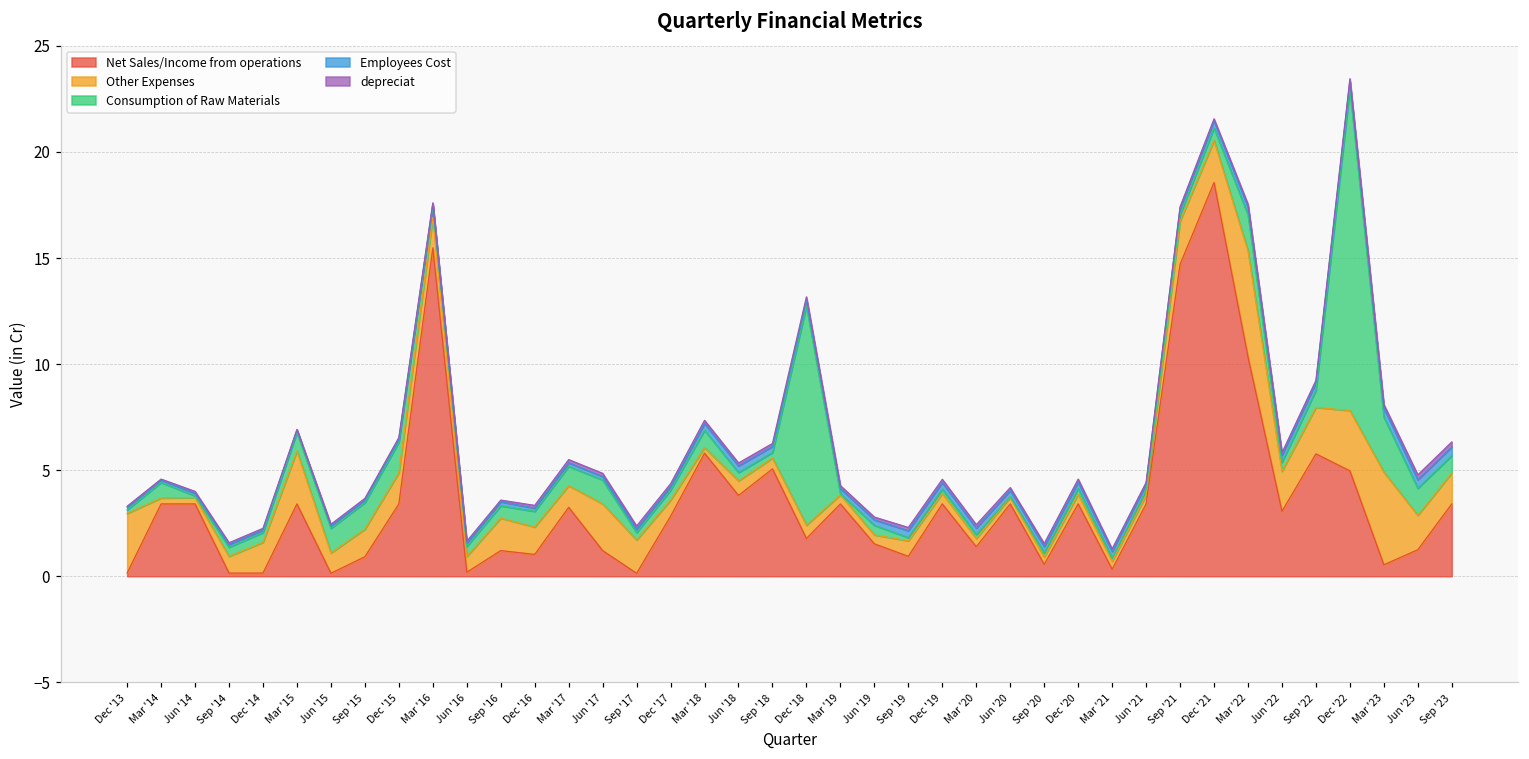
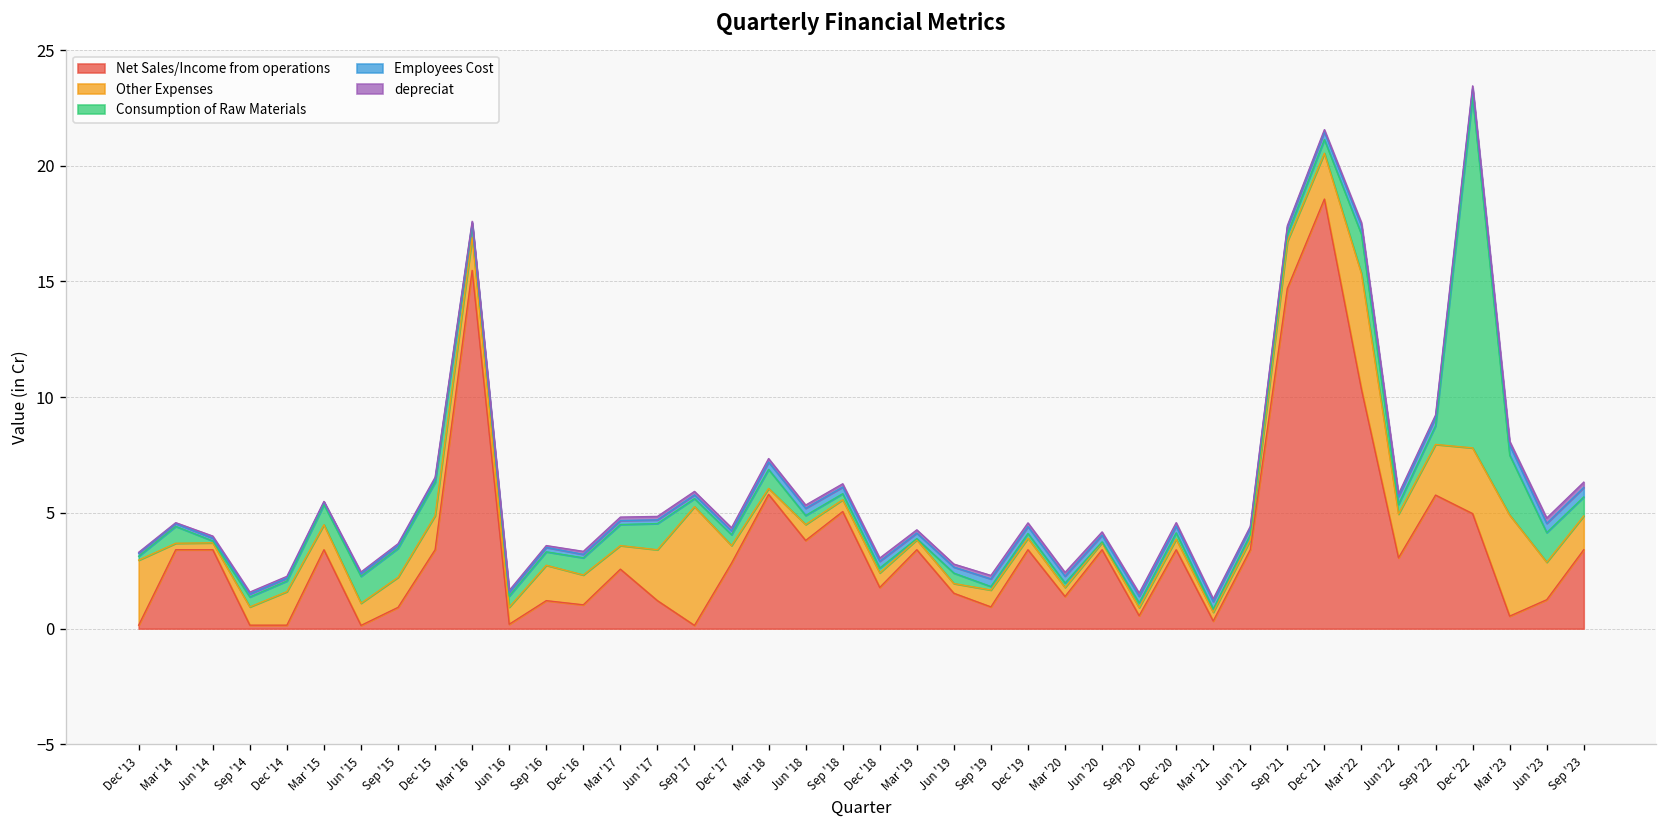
Other Expenses, Mar '15: 2.5 -> 1.1
Net Sales/Income from operations, Mar '17: 3.3 -> 2.6
Other Expenses, Sep '17: 1.6 -> 5.1
Consumption of Raw Materials, Dec '18: 10.3 -> 0.2
